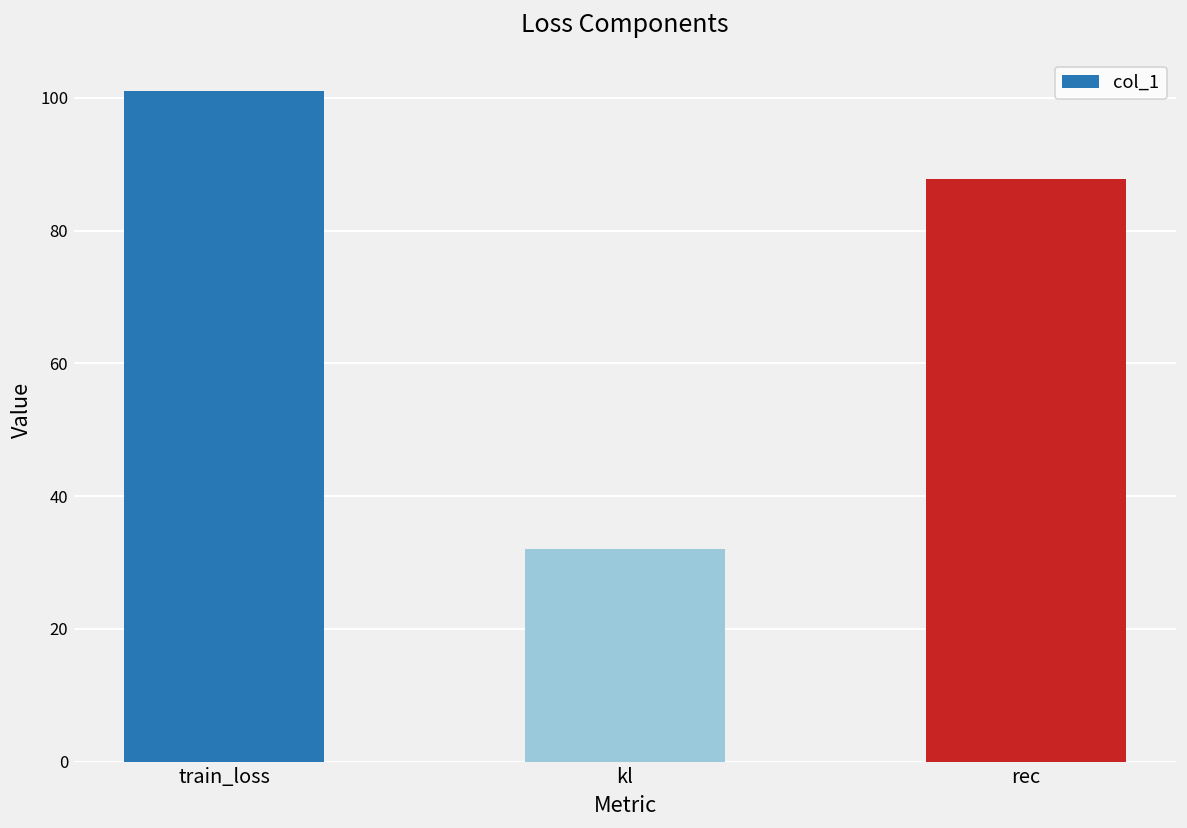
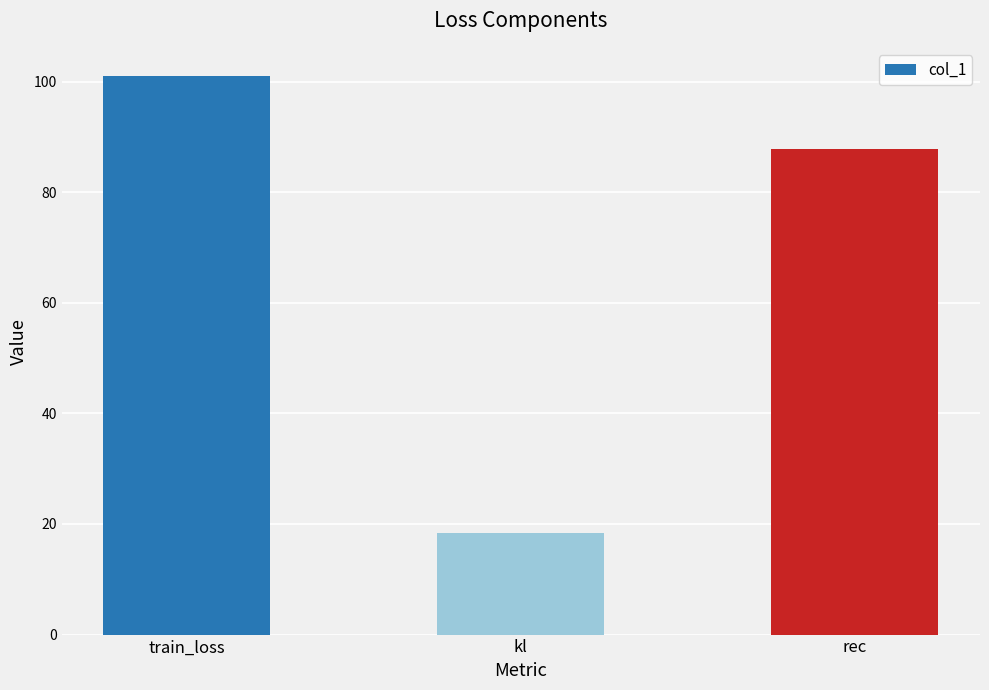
kl: 32 -> 18
